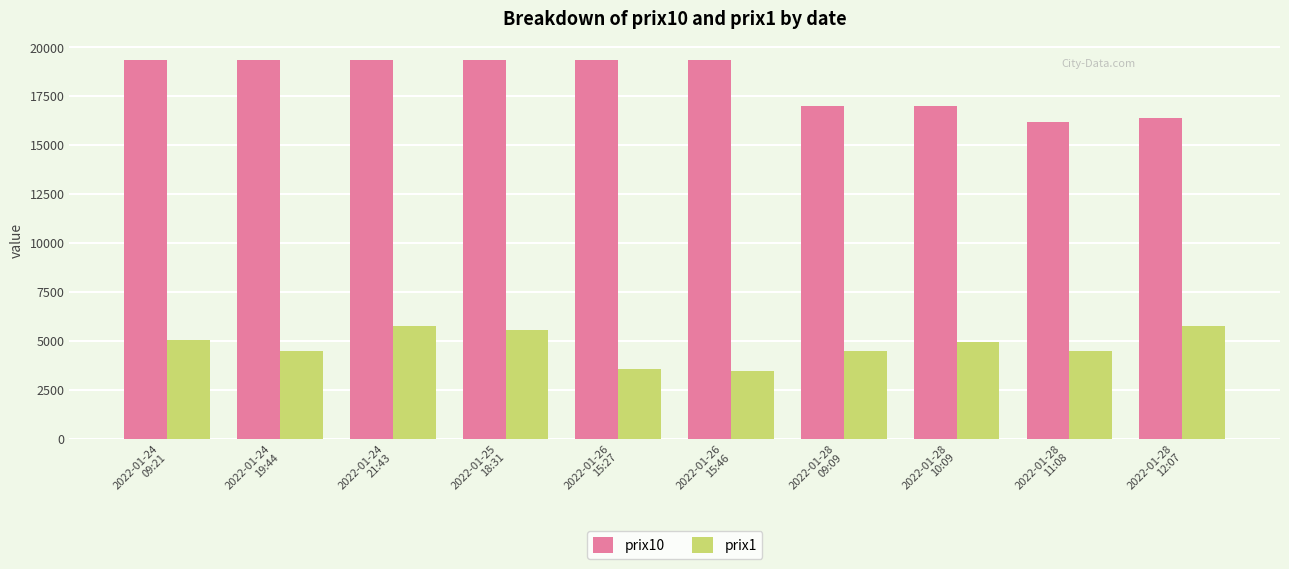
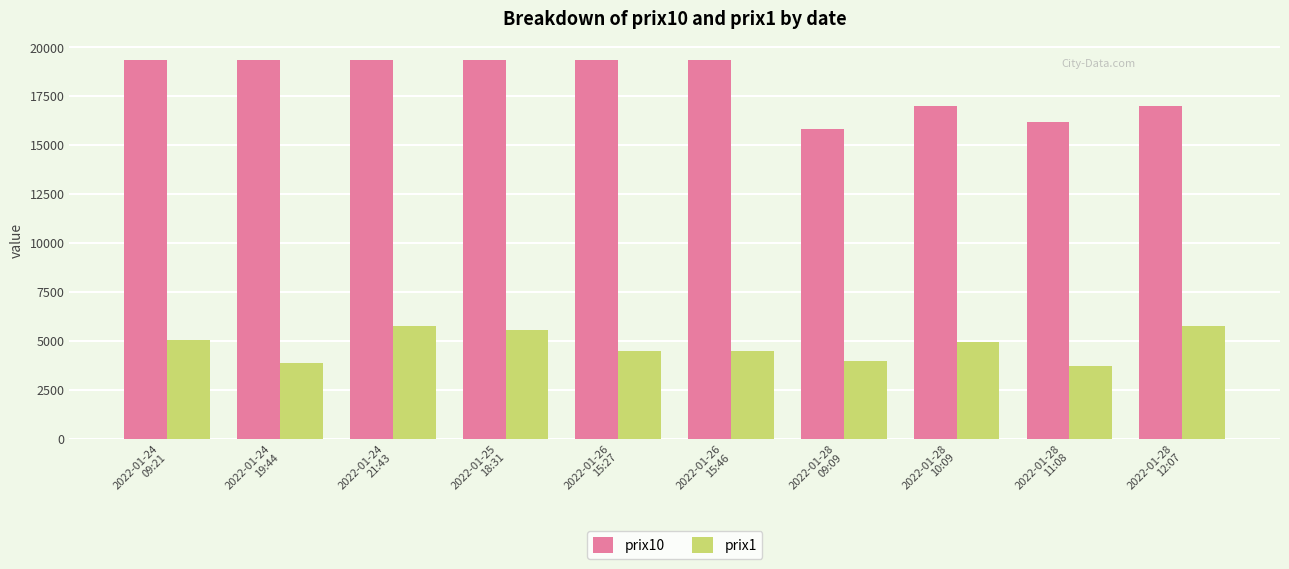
prix1, 2022-01-24 19:44: 4500 -> 3900
prix1, 2022-01-26 15:27: 3600 -> 4500
prix1, 2022-01-26 15:46: 3500 -> 4500
prix10, 2022-01-28 09:09: 17000 -> 15800
prix1, 2022-01-28 09:09: 4500 -> 4000
prix1, 2022-01-28 11:08: 4500 -> 3700
prix10, 2022-01-28 12:07: 16400 -> 17000
